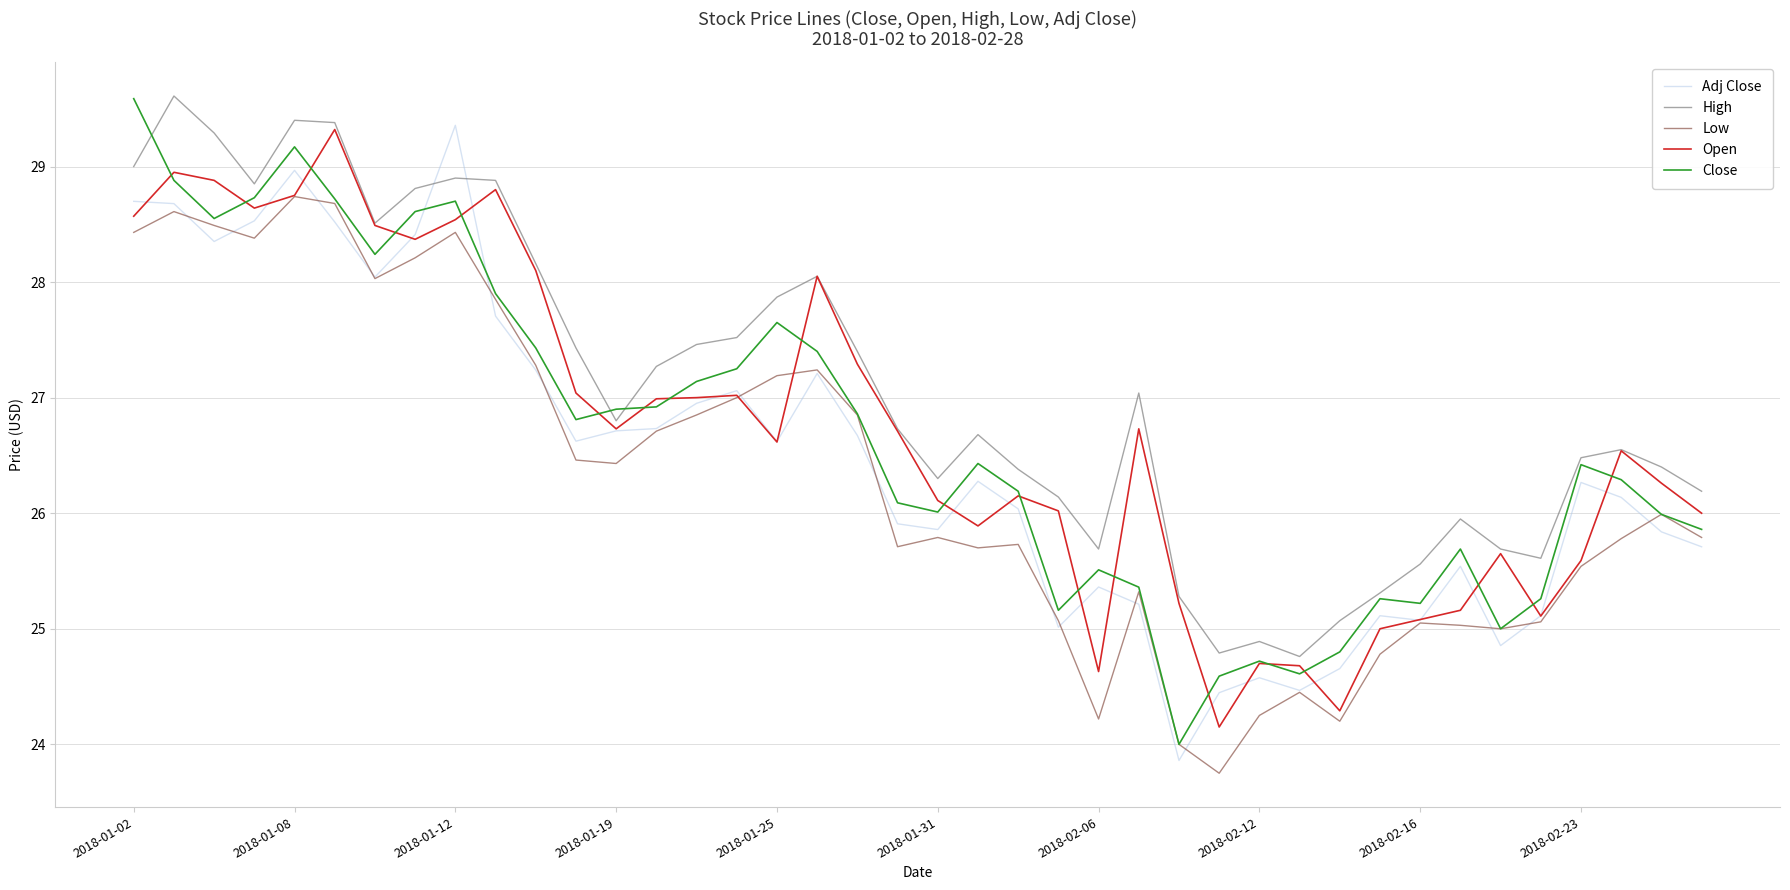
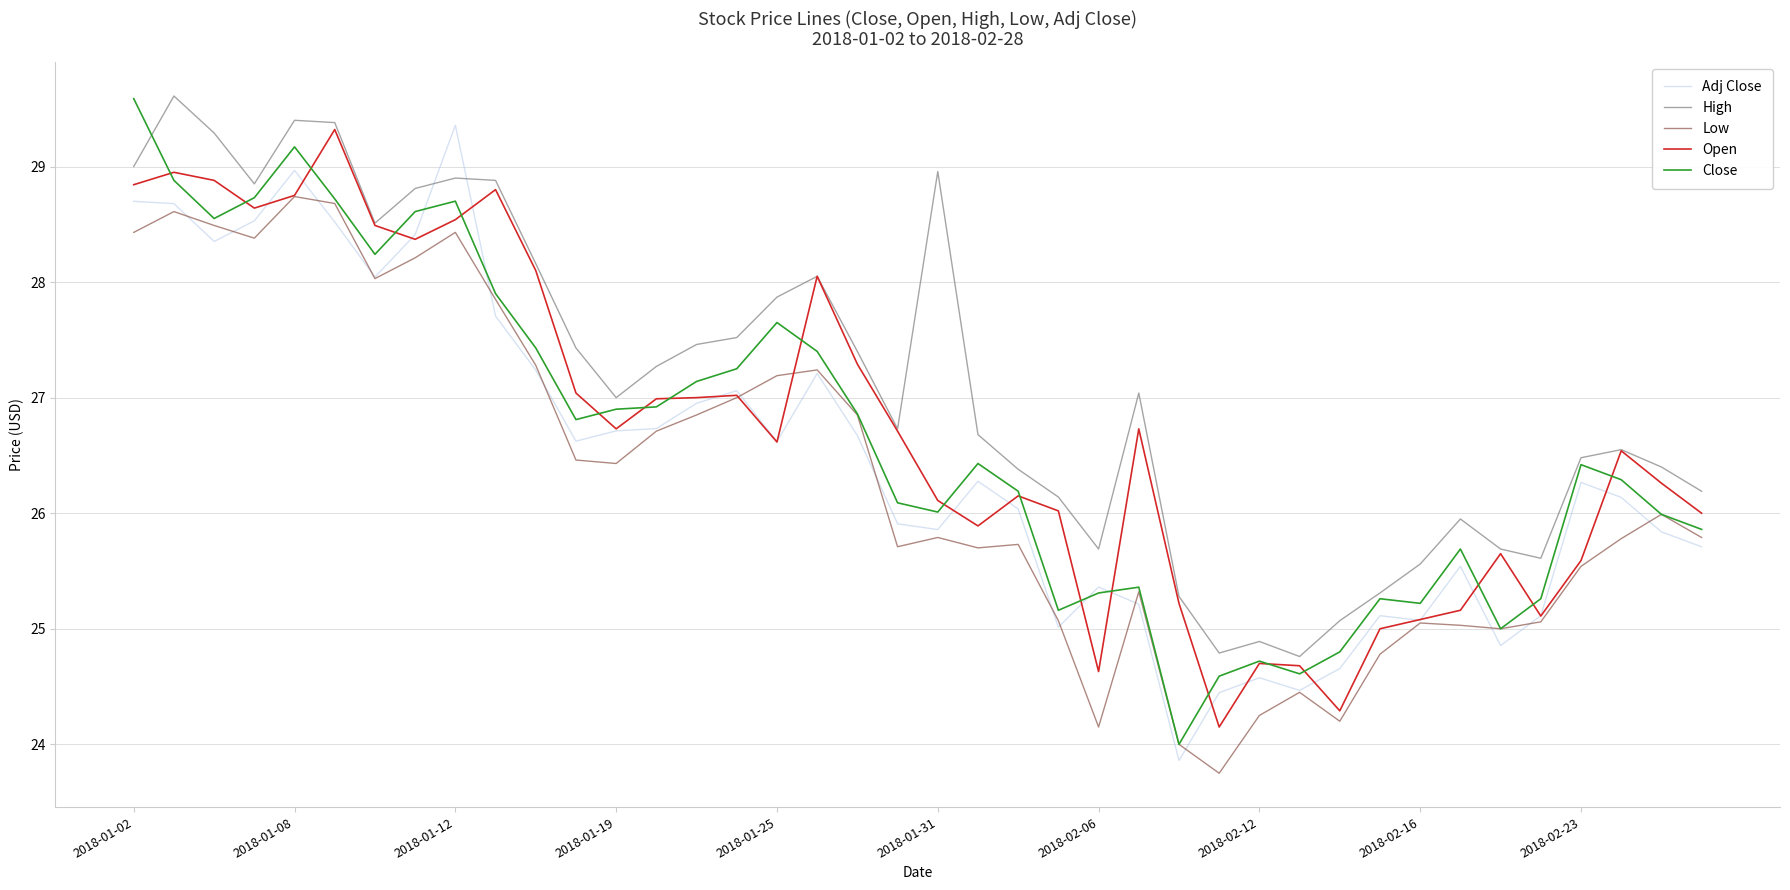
Open, 2018-01-02: 28.57 -> 28.84
High, 2018-01-19: 26.8 -> 27.0
High, 2018-01-31: 26.30 -> 28.96
Low, 2018-02-06: 24.22 -> 24.15
Close, 2018-02-06: 25.51 -> 25.31
